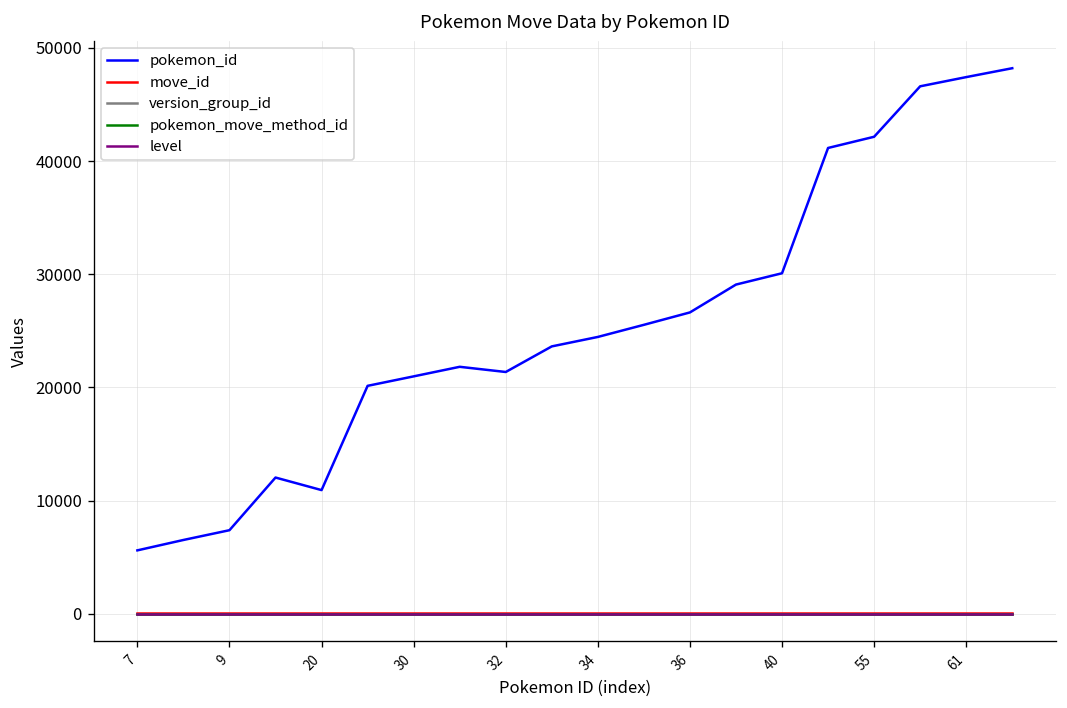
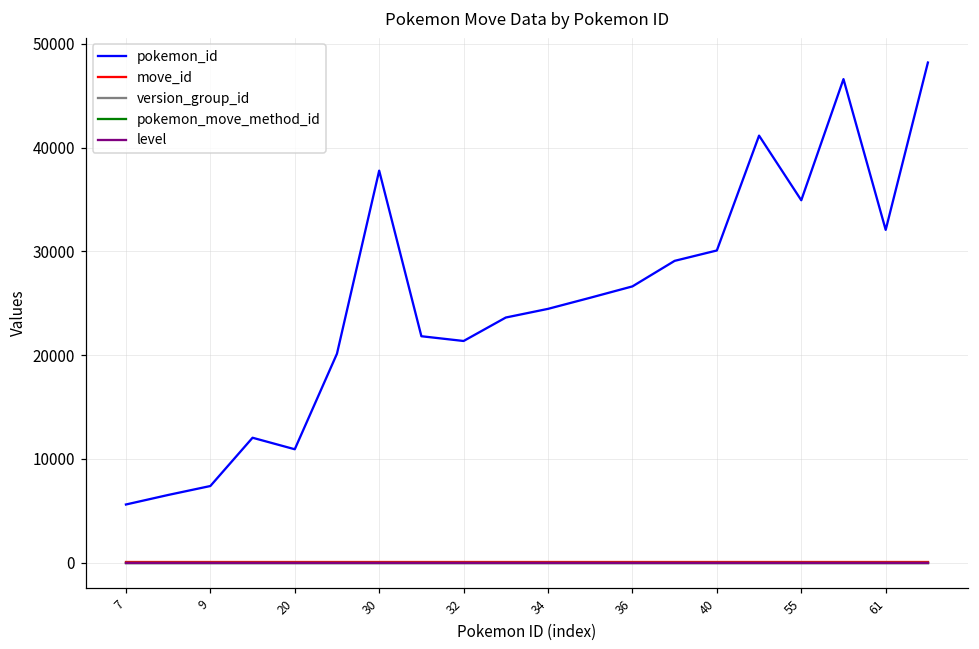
pokemon_id, 30: 21000 -> 38000
pokemon_id, 55: 42000 -> 35000
pokemon_id, 61: 47000 -> 32000
